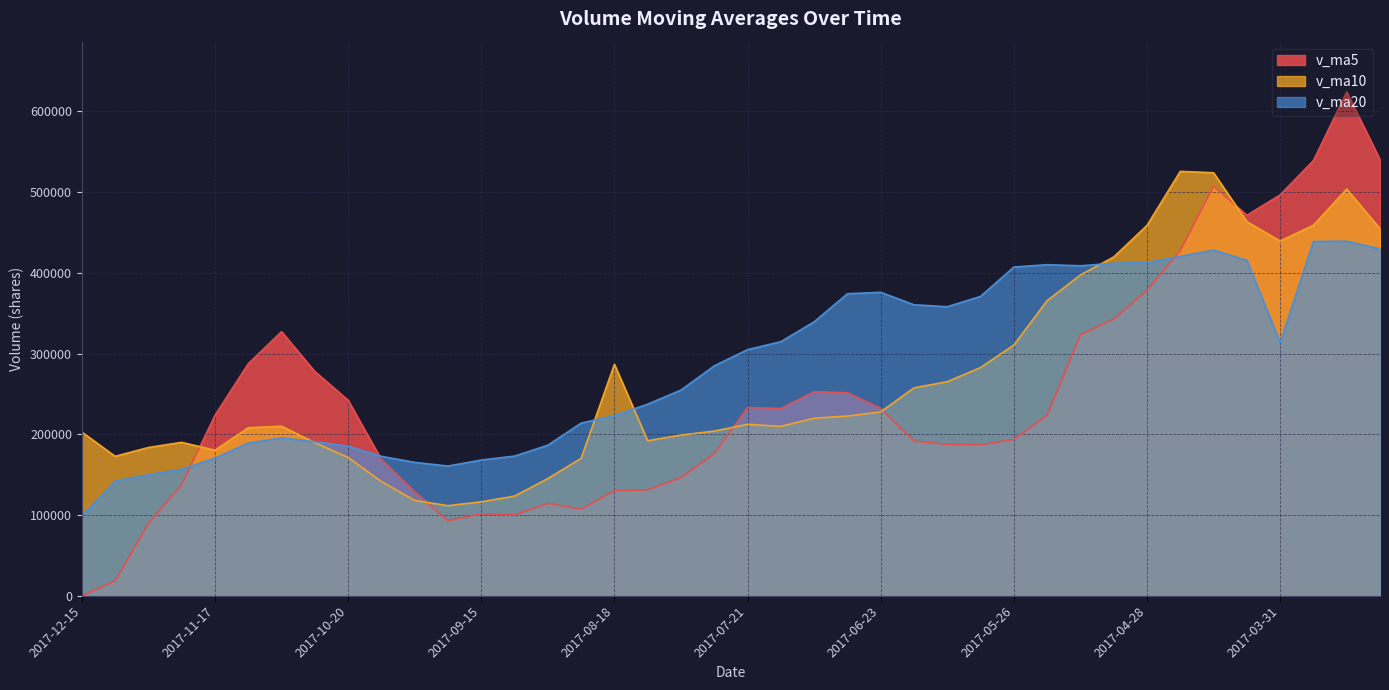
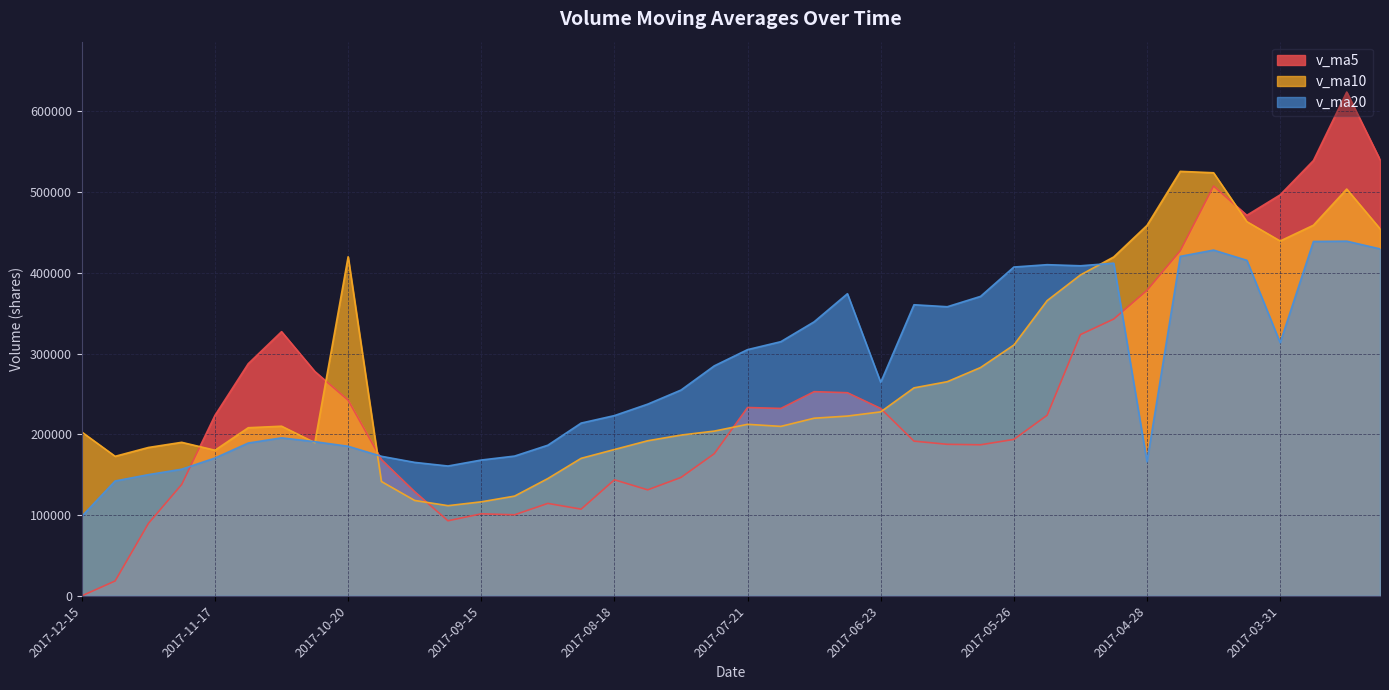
v_ma10, 2017-10-20: 170000 -> 420000
v_ma5, 2017-08-18: 130000 -> 140000
v_ma10, 2017-08-18: 290000 -> 180000
v_ma20, 2017-06-23: 380000 -> 260000
v_ma20, 2017-04-28: 410000 -> 170000
